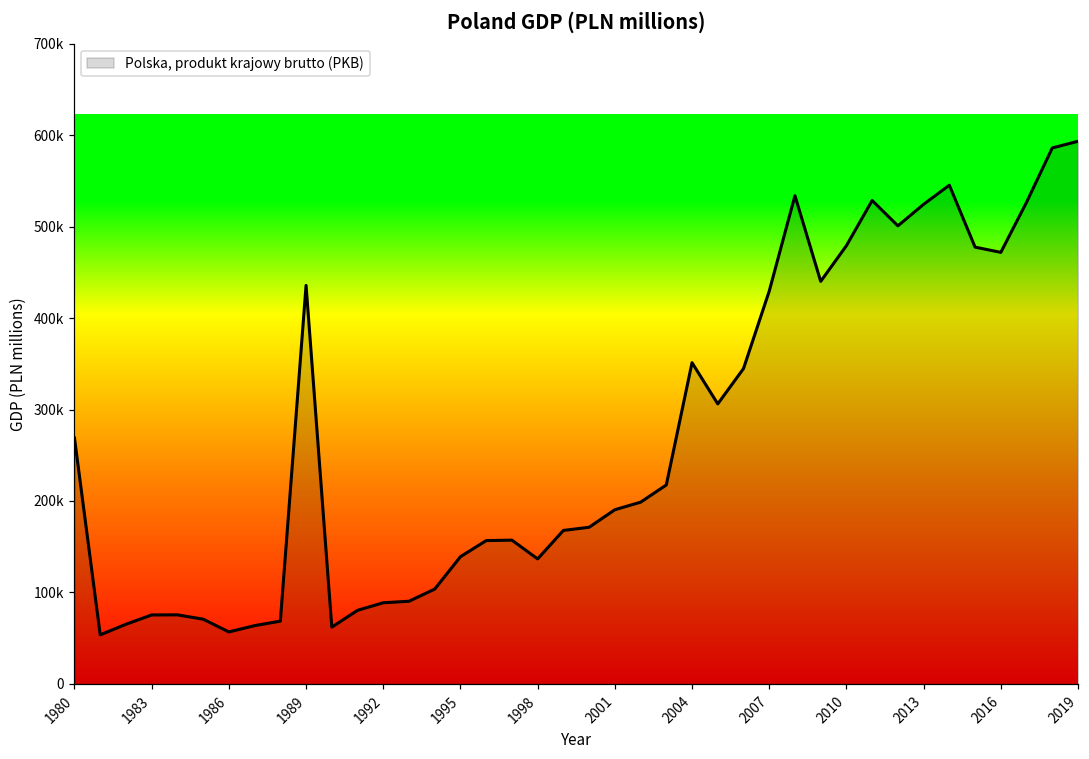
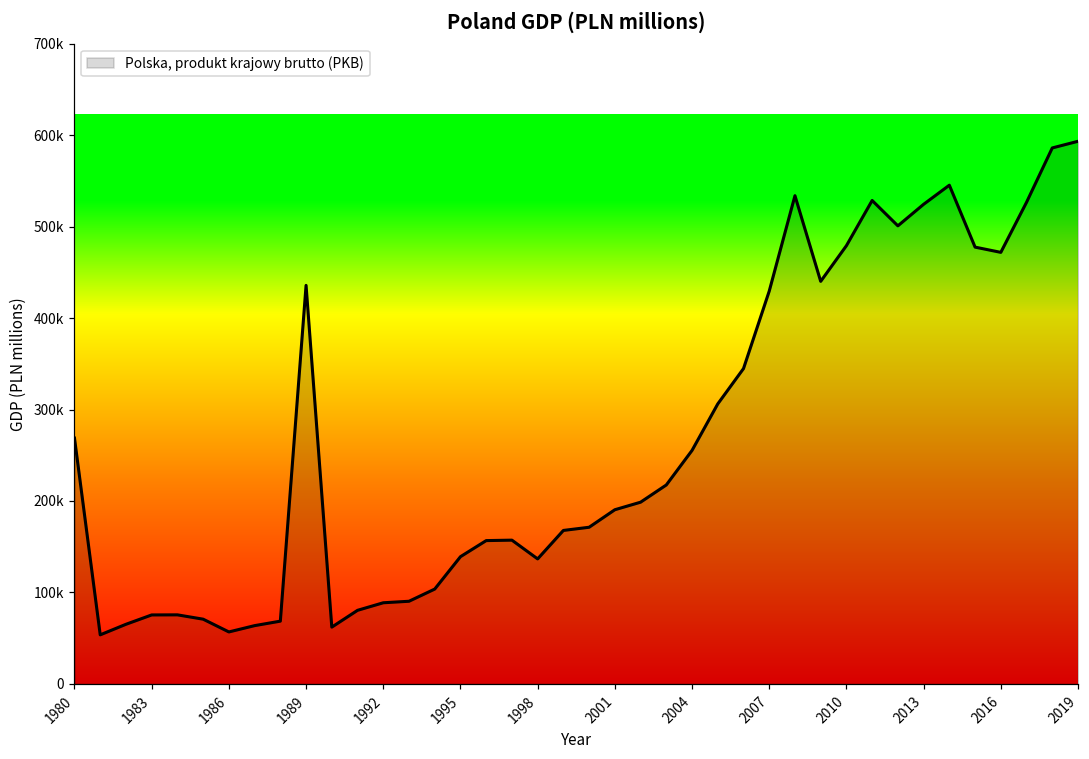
2004: 350000 -> 260000
